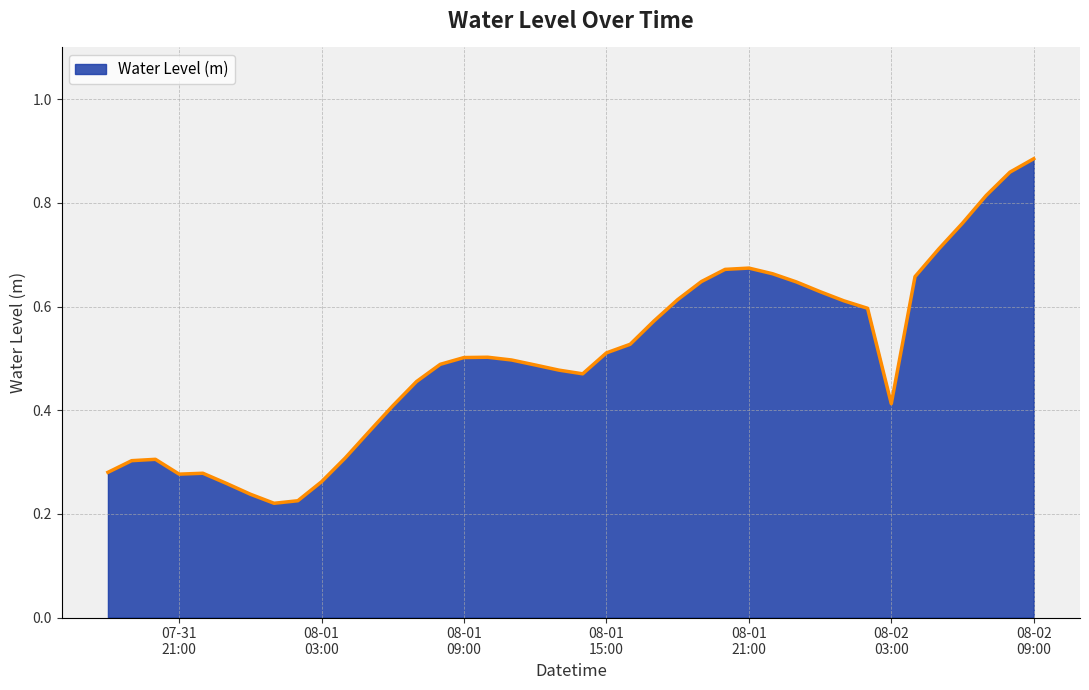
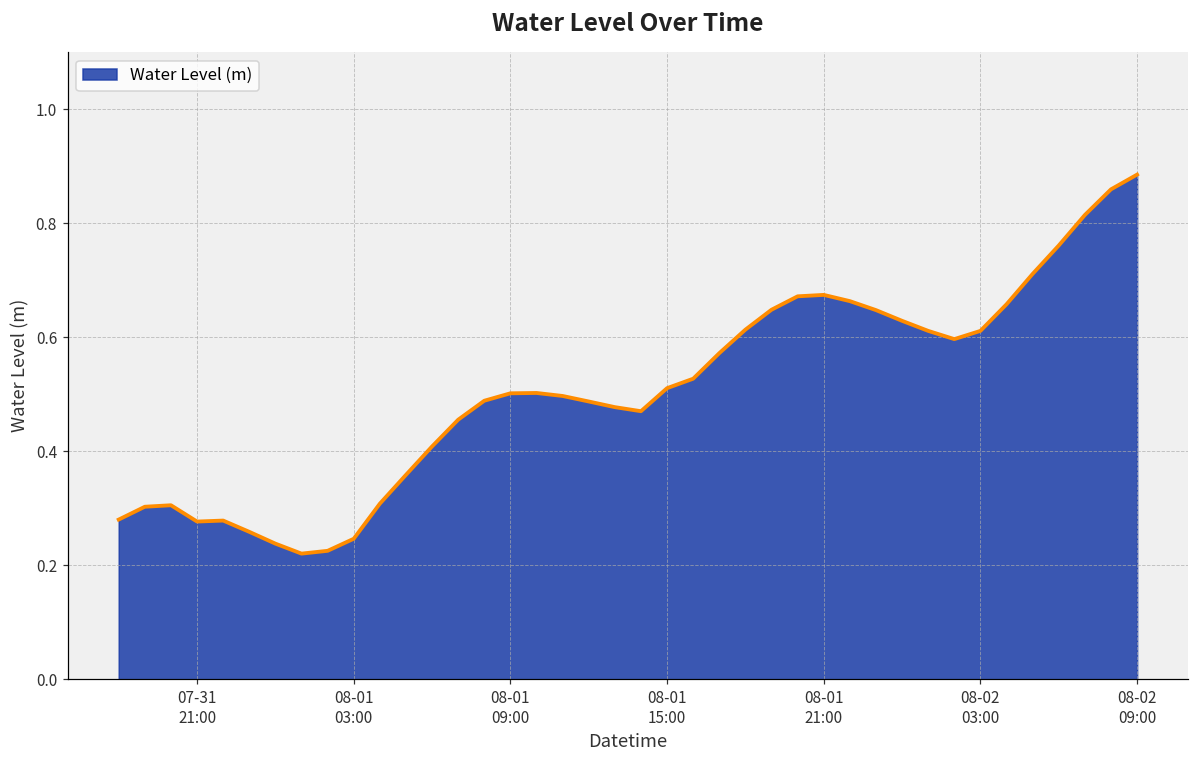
08-01 03:00: 0.26 -> 0.25
08-02 03:00: 0.41 -> 0.61
